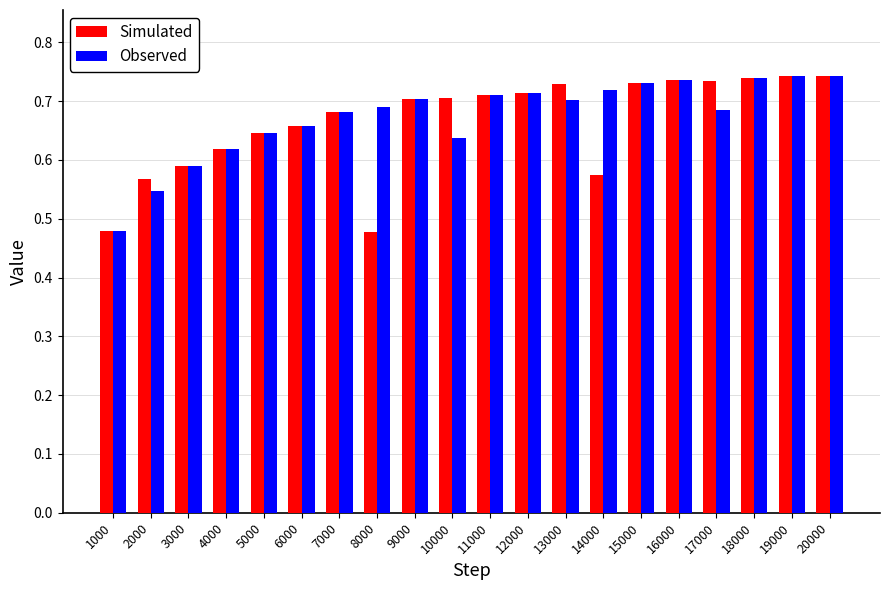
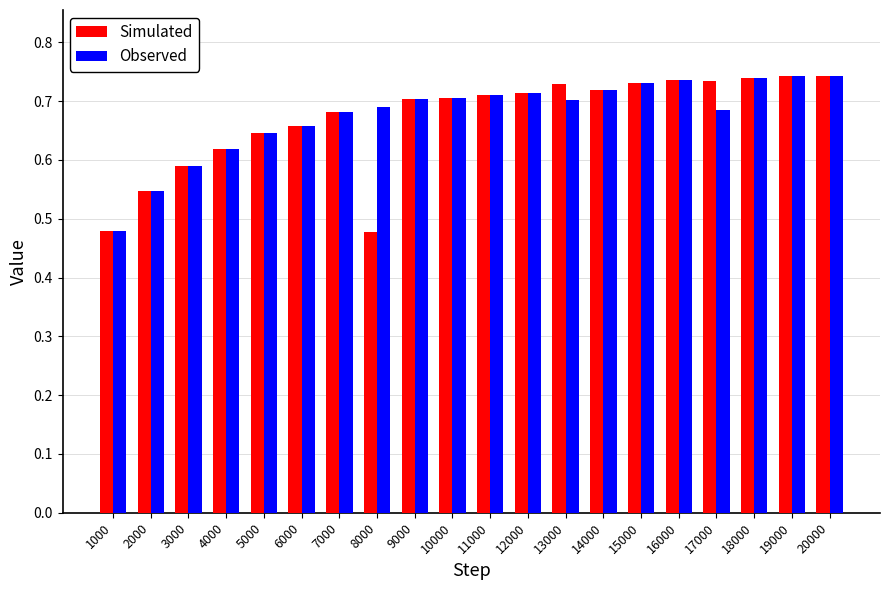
Simulated, 2000: 0.57 -> 0.55
Observed, 10000: 0.64 -> 0.71
Simulated, 14000: 0.57 -> 0.72
